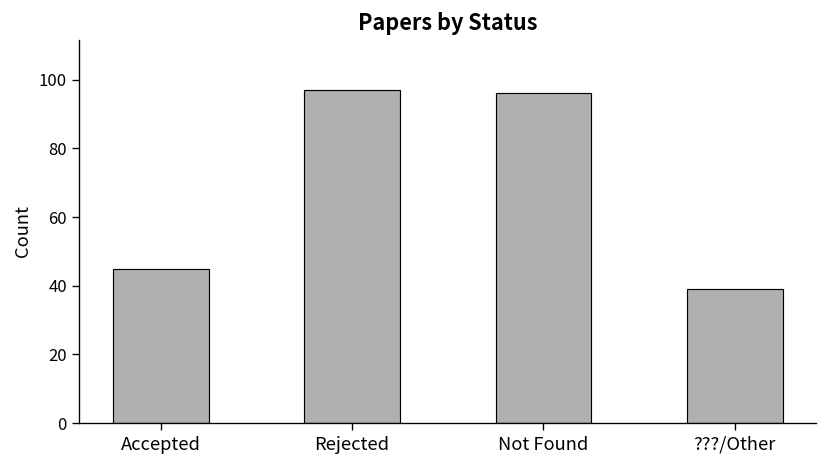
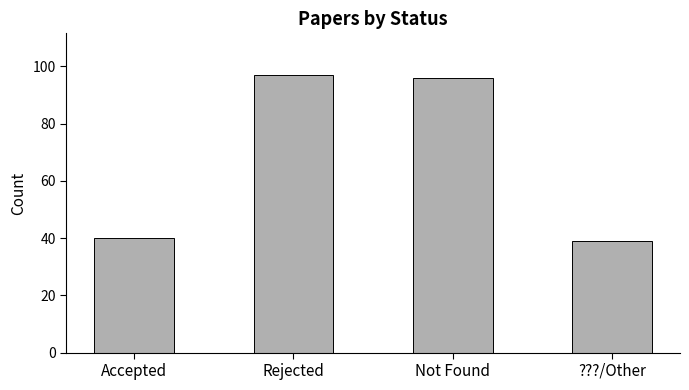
Accepted: 45 -> 40
